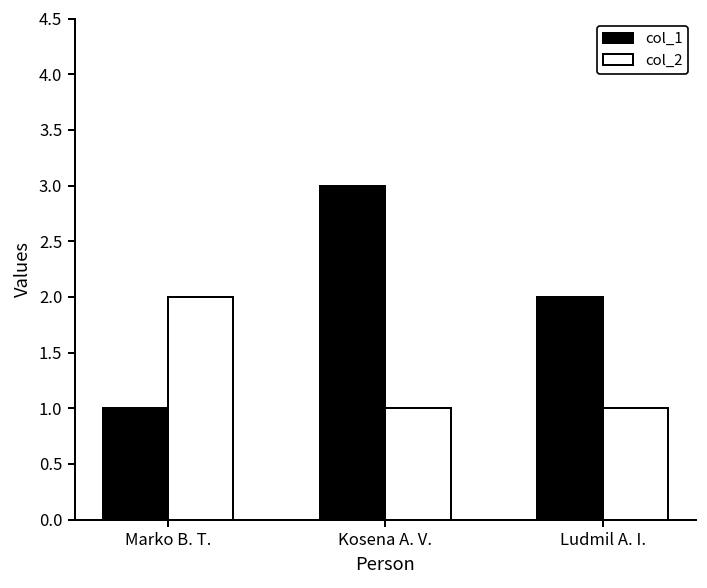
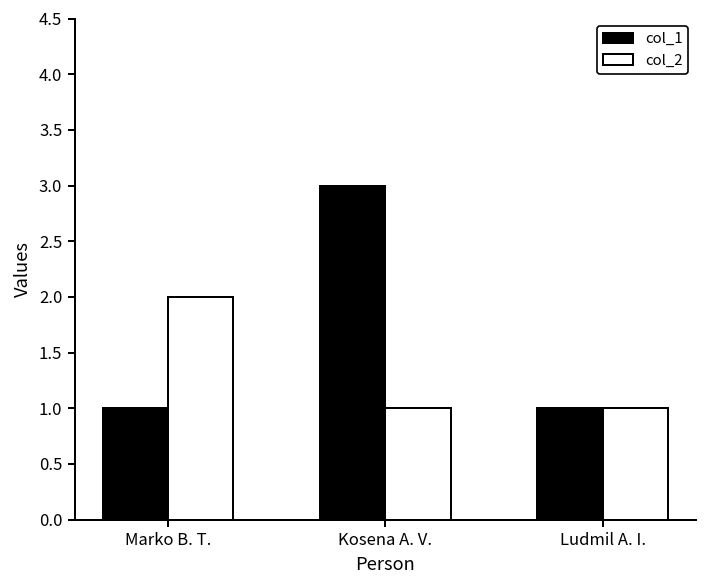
col_1, Ludmil A. I.: 2 -> 1
